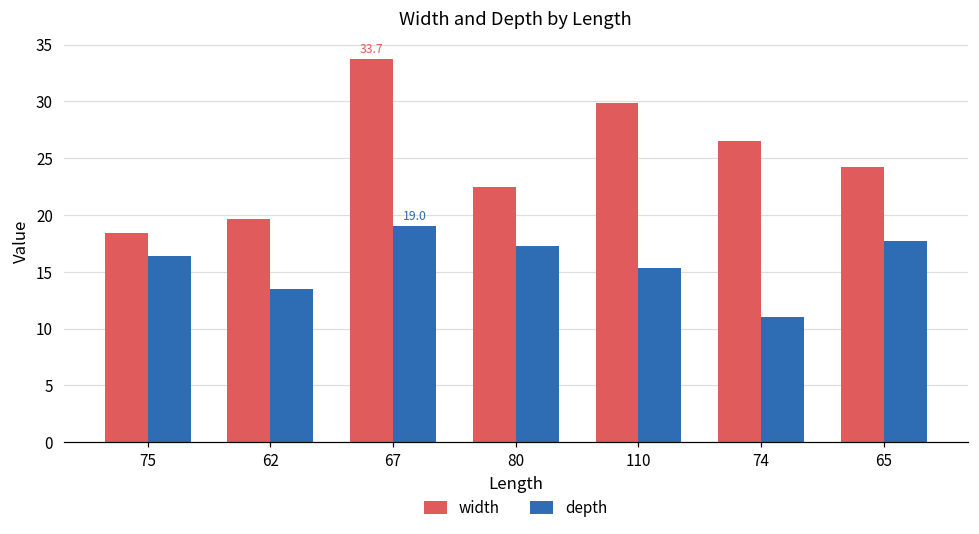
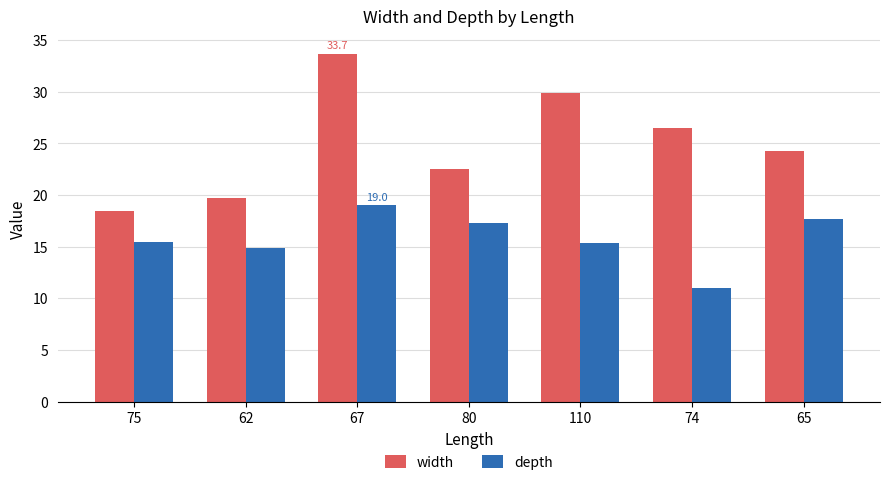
depth, 75: 16.4 -> 15.5
depth, 62: 13.5 -> 14.9
